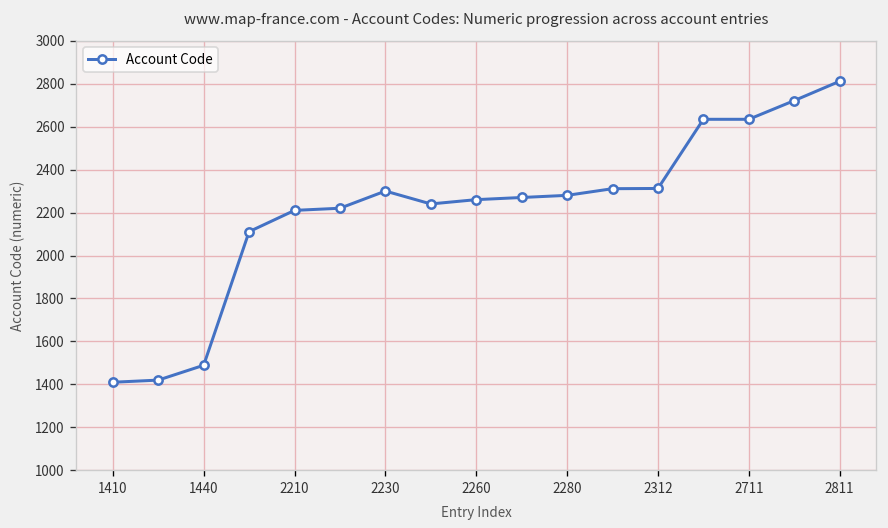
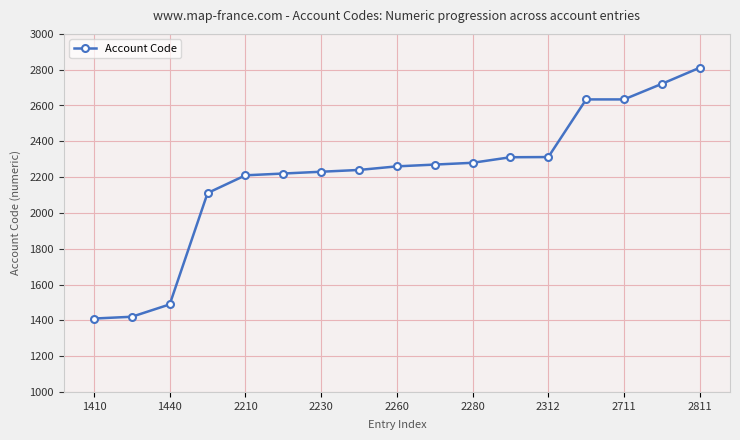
2230: 2300 -> 2230
